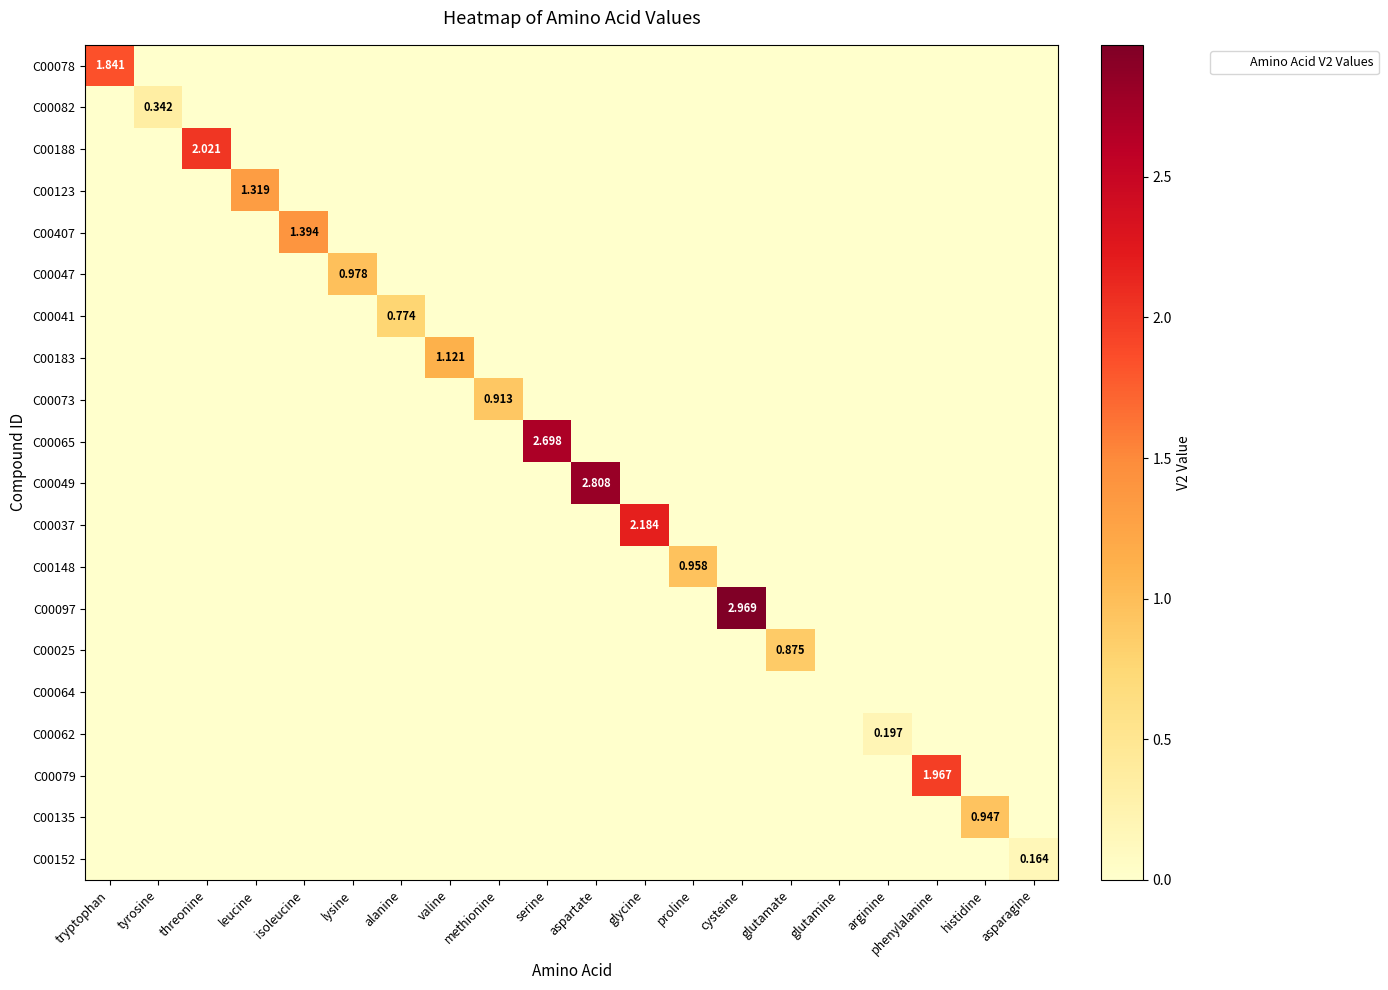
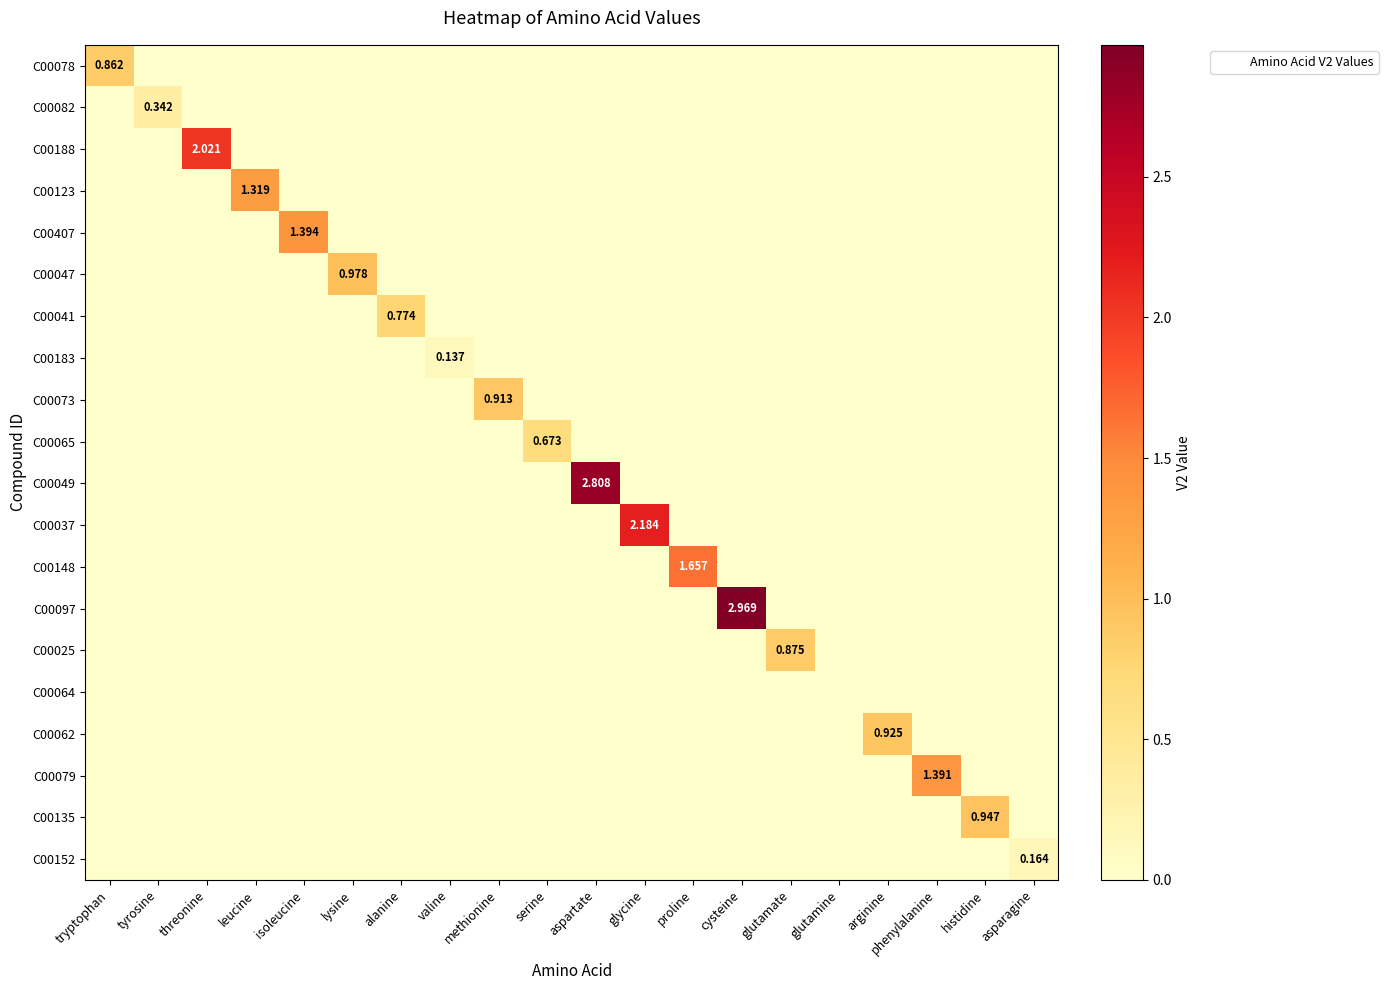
C00078, tryptophan: 1.841 -> 0.862
C00183, valine: 1.121 -> 0.137
C00065, serine: 2.698 -> 0.673
C00148, proline: 0.958 -> 1.657
C00062, arginine: 0.197 -> 0.925
C00079, phenylalanine: 1.967 -> 1.391
